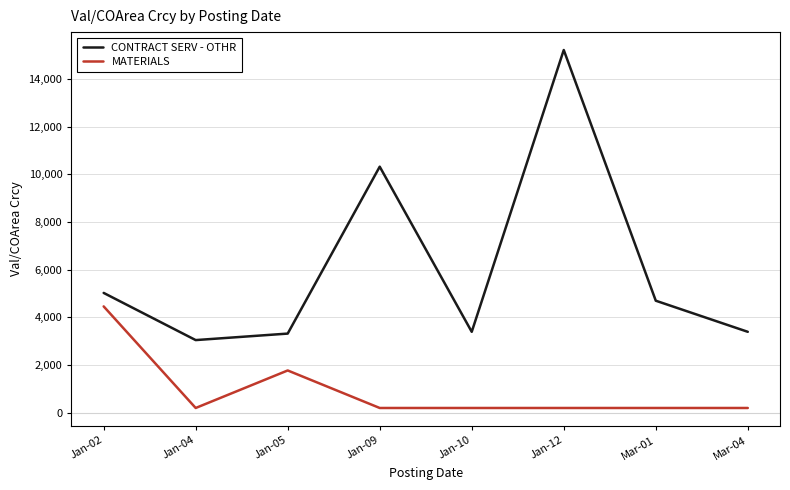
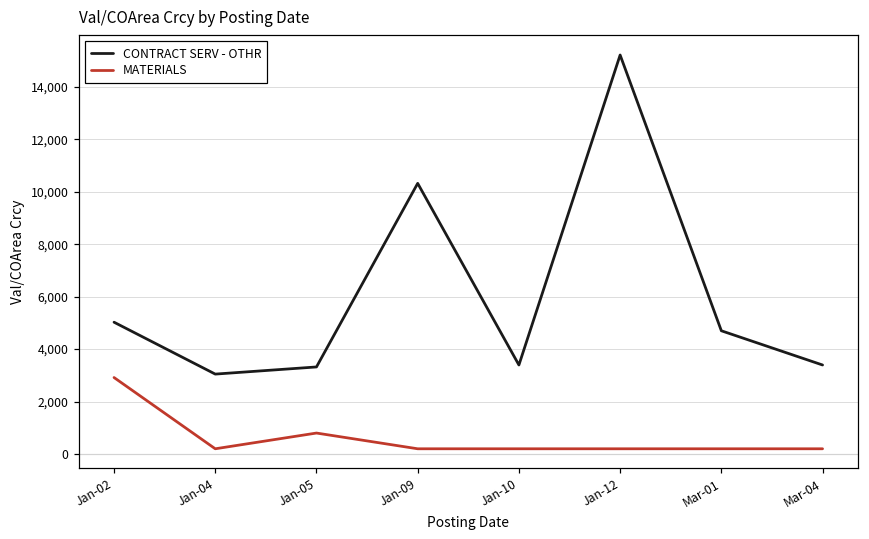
MATERIALS, Jan-02: 4,500 -> 2,900
MATERIALS, Jan-05: 1,800 -> 800
